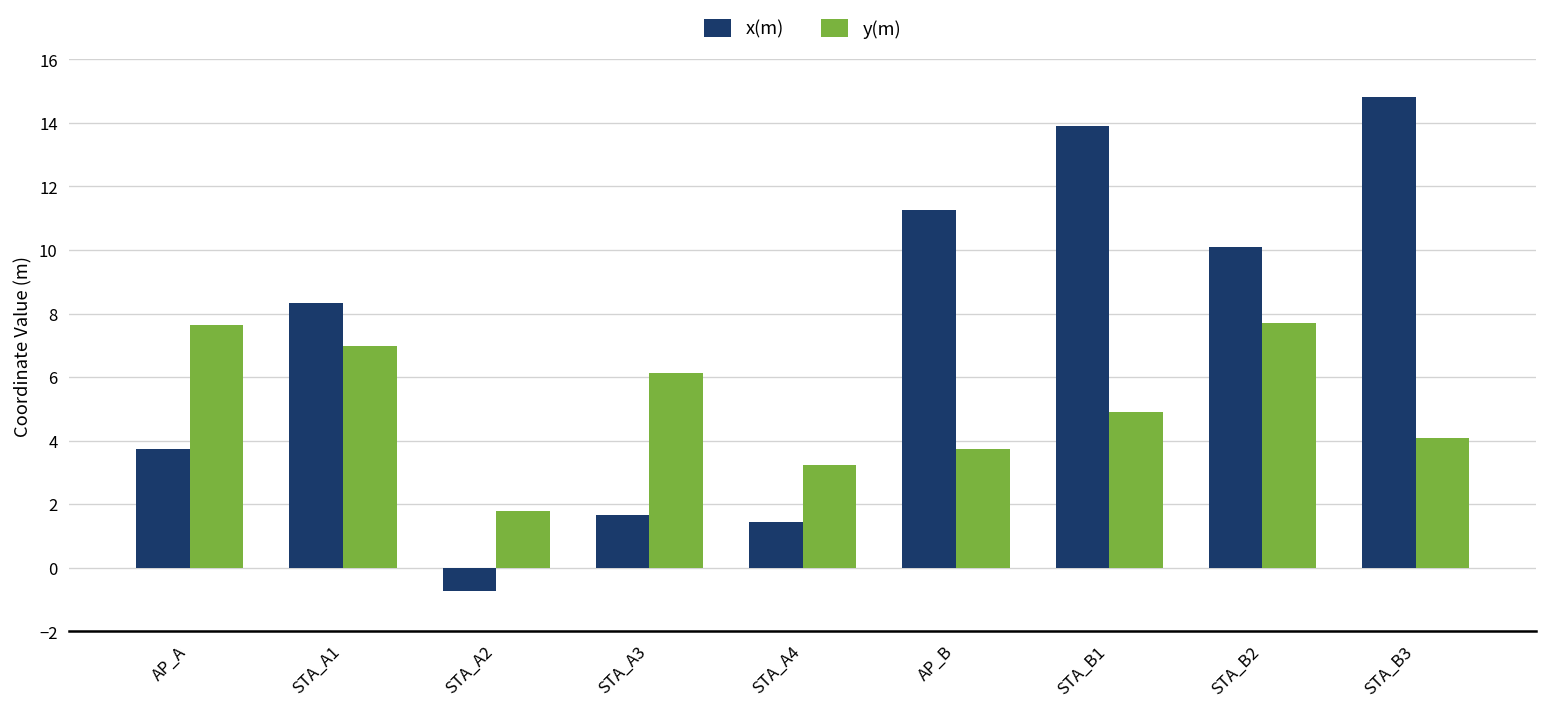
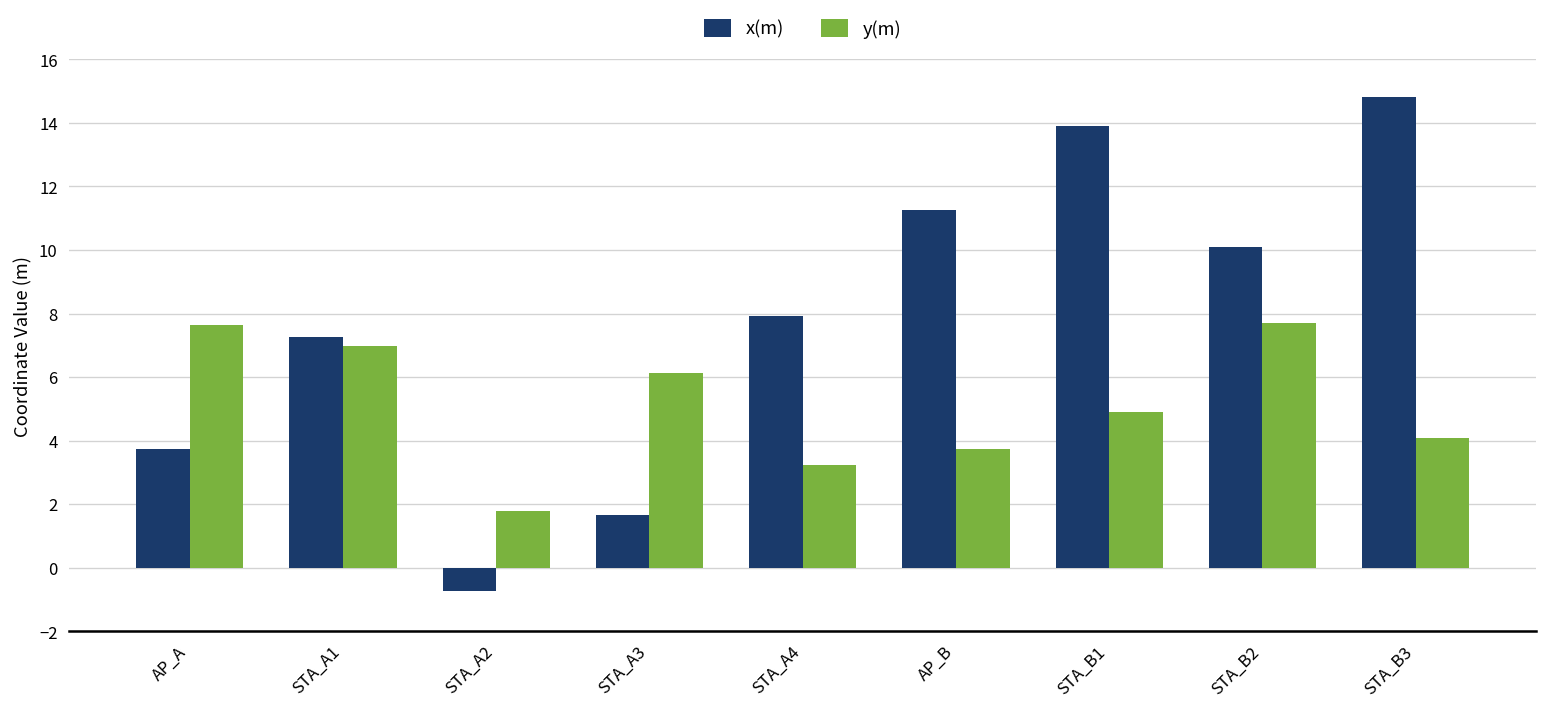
x(m), STA_A1: 8.3 -> 7.3
x(m), STA_A4: 1.5 -> 7.9
